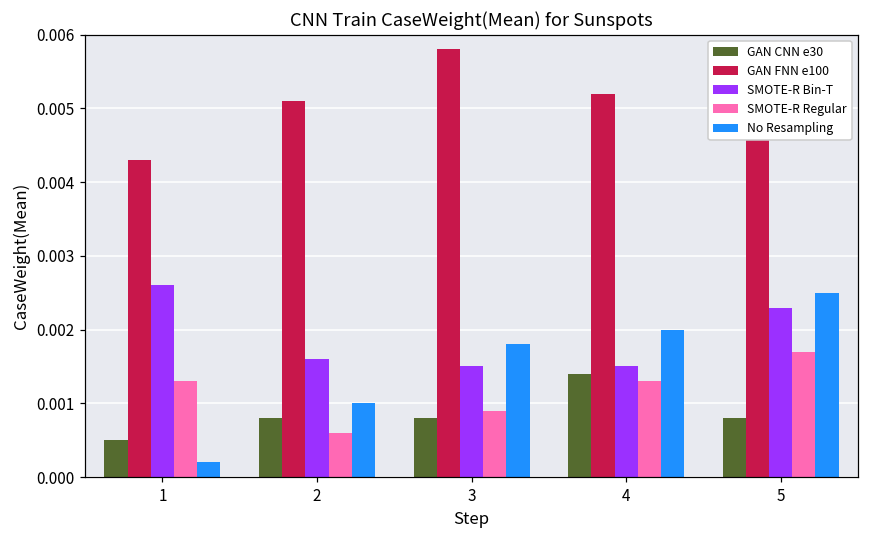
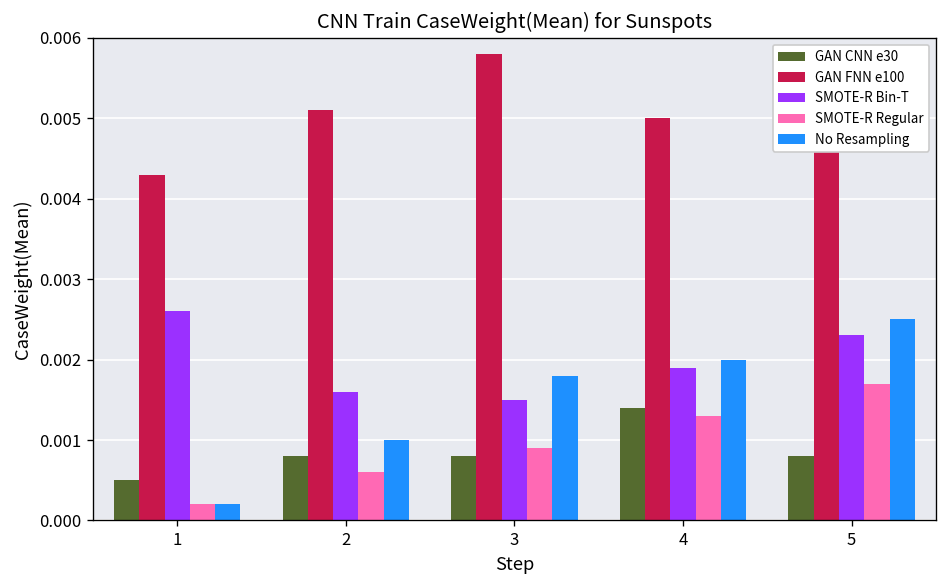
SMOTE-R Regular, 1: 0.0013 -> 0.0002
GAN FNN e100, 4: 0.0052 -> 0.0050
SMOTE-R Bin-T, 4: 0.0015 -> 0.0019
